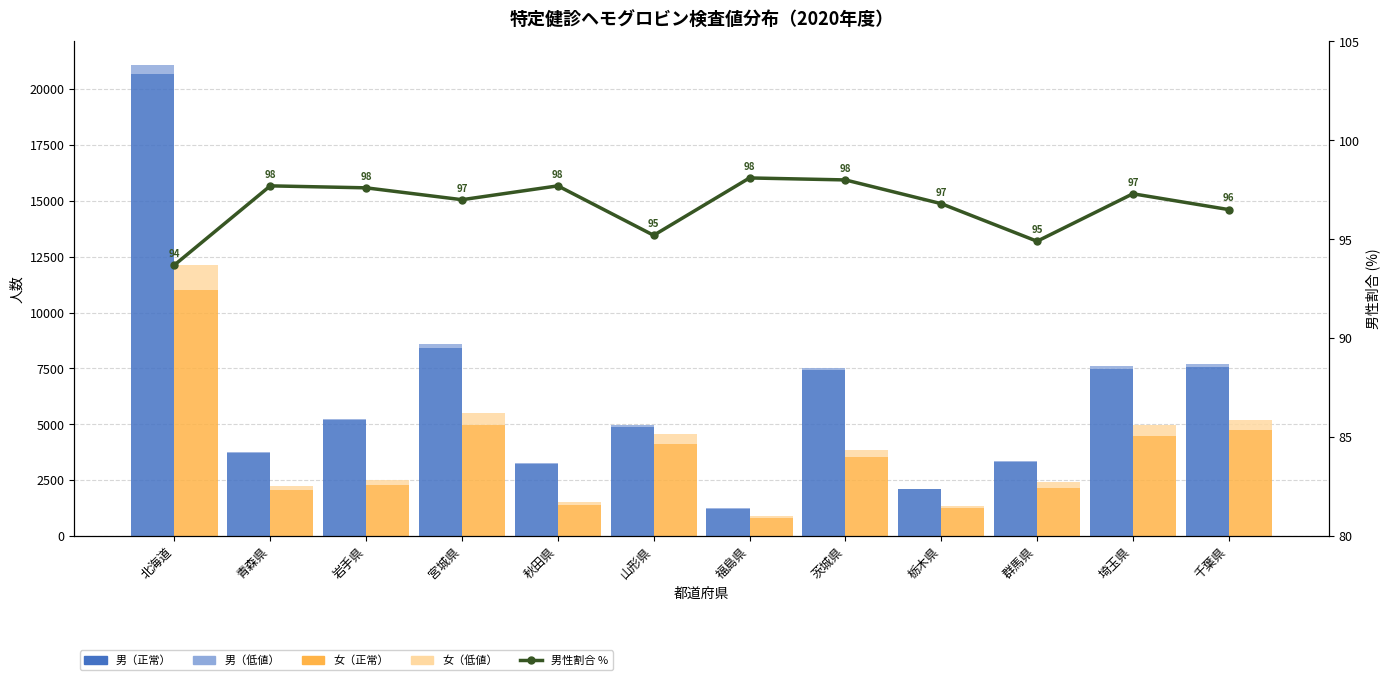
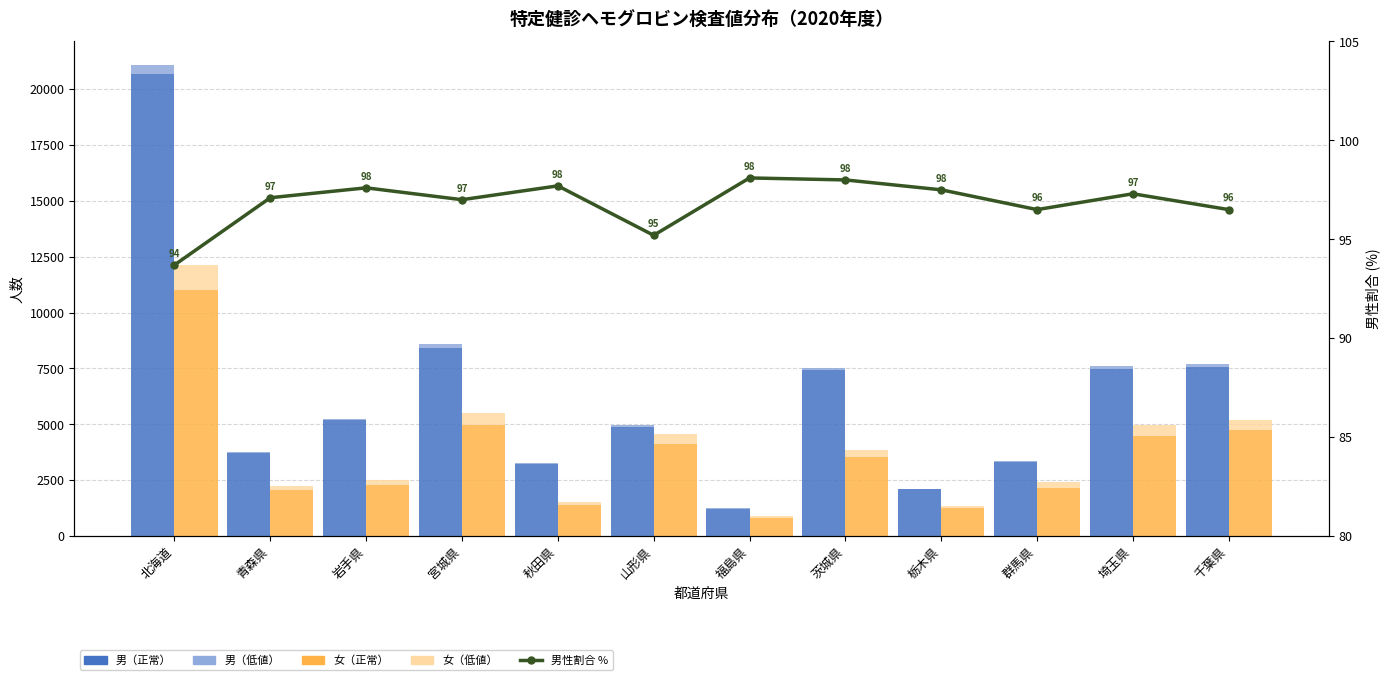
男性割合 %, 青森県: 98 -> 97
男性割合 %, 栃木県: 97 -> 98
男性割合 %, 群馬県: 95 -> 96
